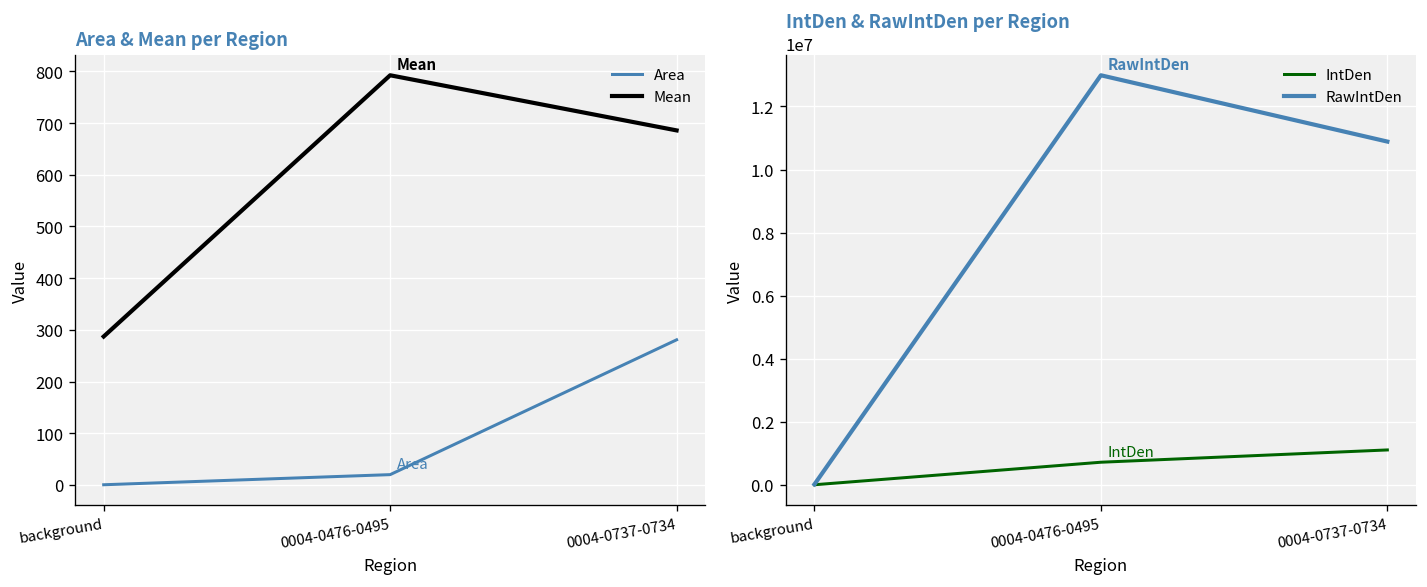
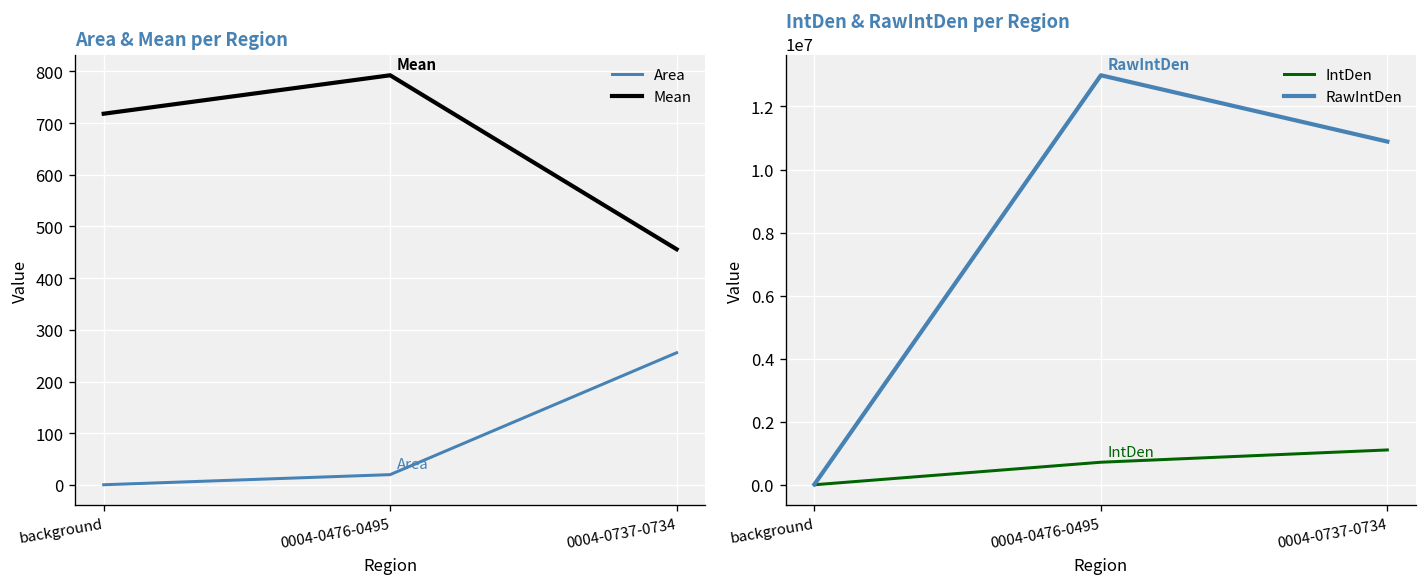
Area & Mean per Region, Mean, background: 290 -> 720
Area & Mean per Region, Area, 0004-0737-0734: 280 -> 260
Area & Mean per Region, Mean, 0004-0737-0734: 690 -> 460
